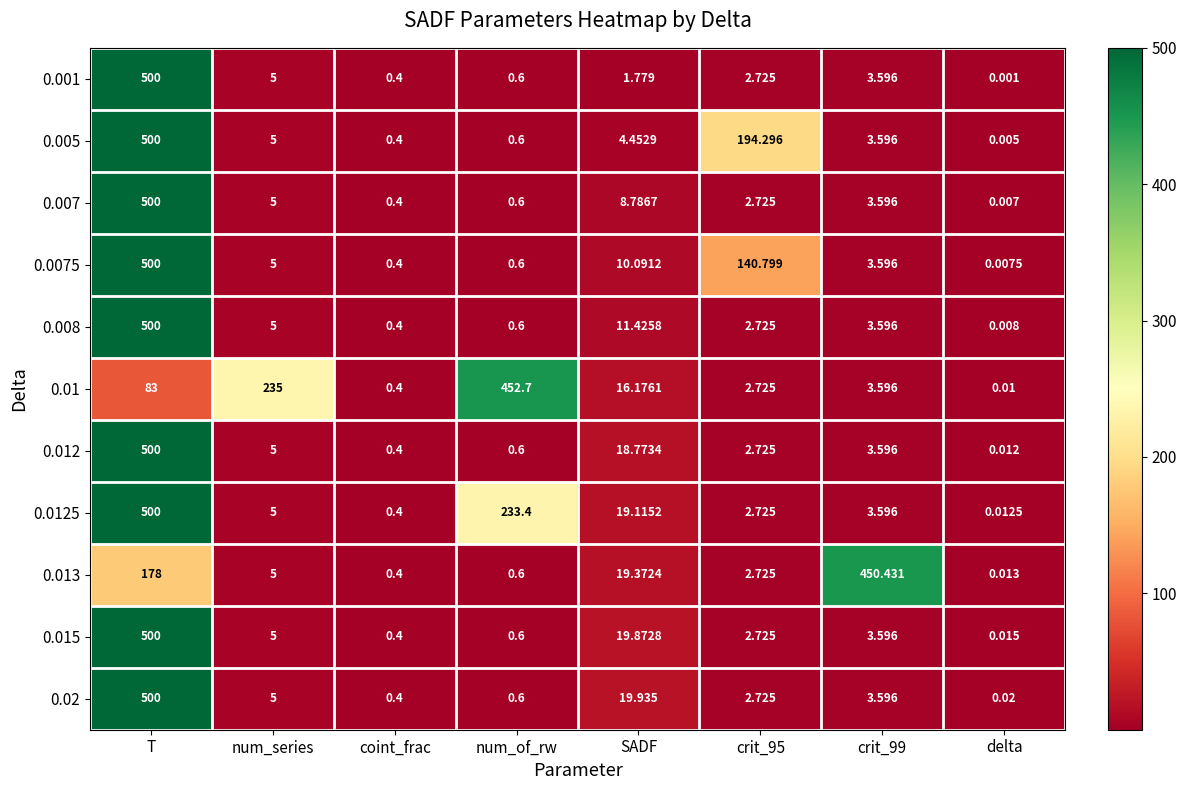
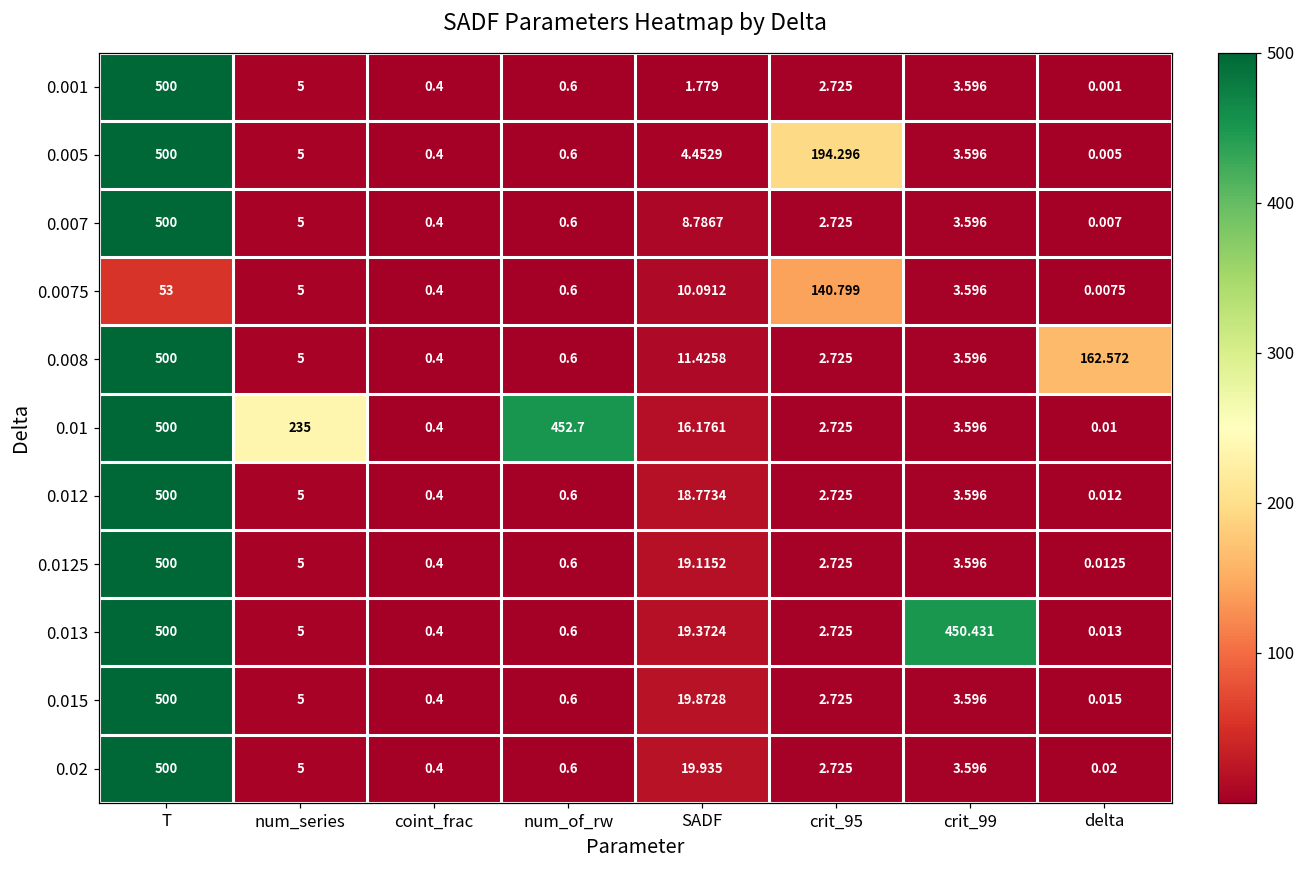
0.0075, T: 500 -> 53
0.008, delta: 0.008 -> 162.572
0.01, T: 83 -> 500
0.0125, num_of_rw: 233.4 -> 0.6
0.013, T: 178 -> 500
